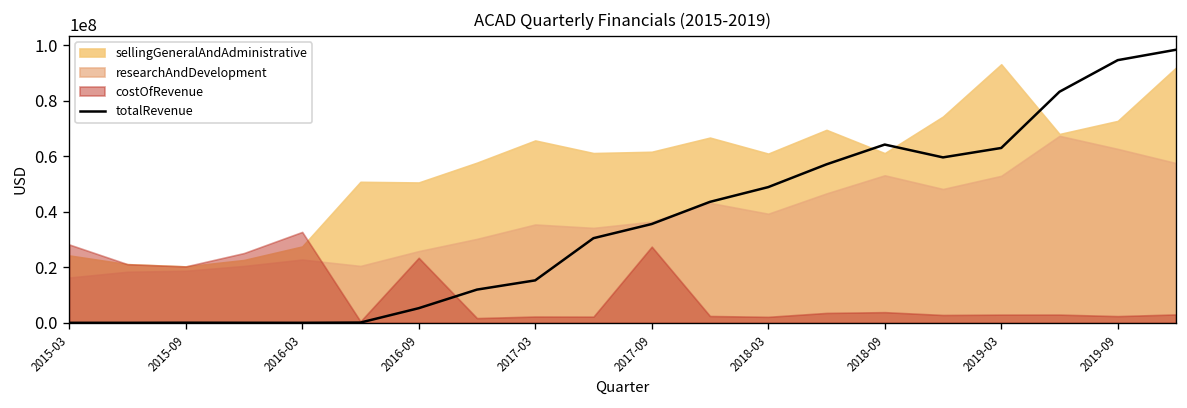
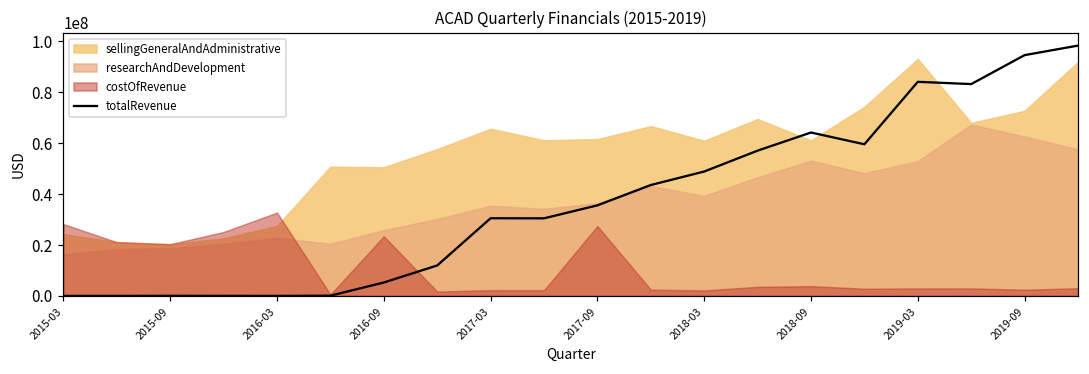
totalRevenue, 2017-03: 15000000 -> 31000000
totalRevenue, 2019-03: 63000000 -> 84000000
